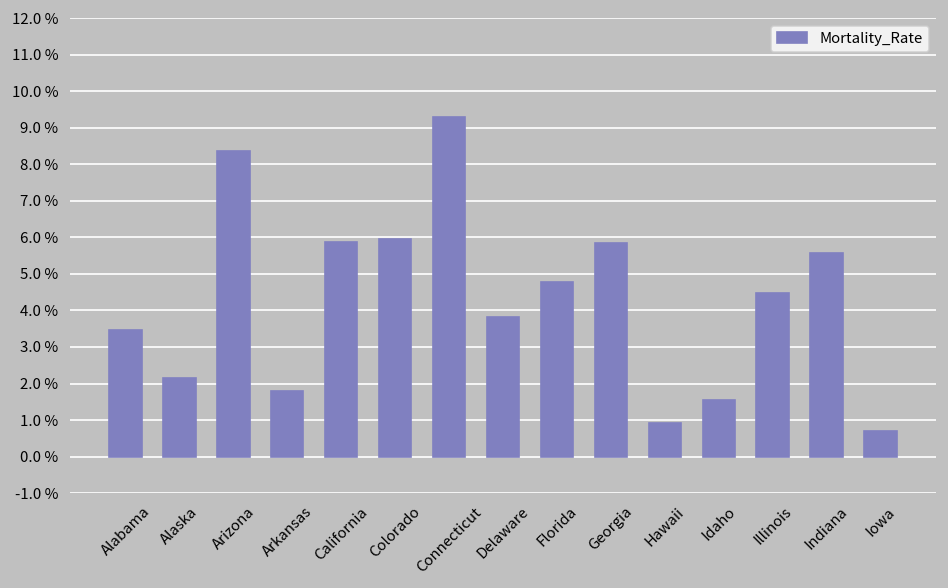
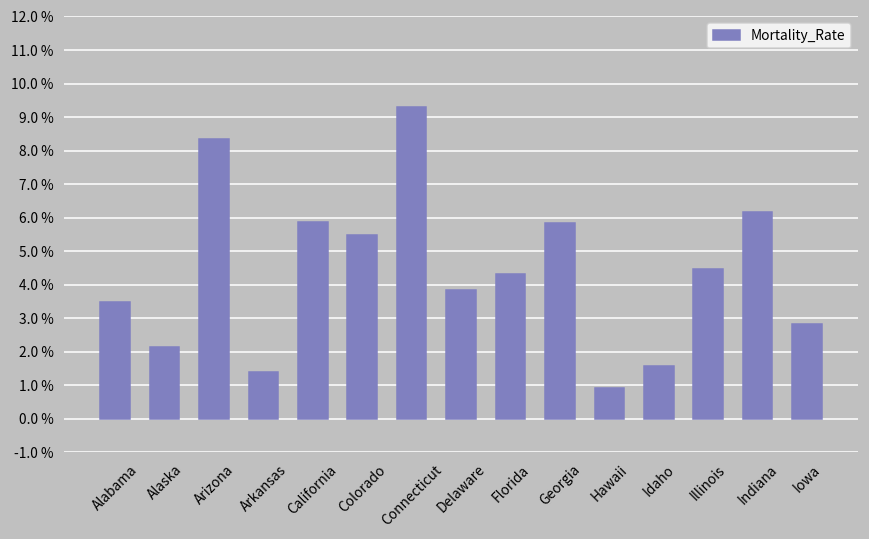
Arkansas: 1.8 % -> 1.4 %
Colorado: 6.0 % -> 5.5 %
Florida: 4.8 % -> 4.3 %
Indiana: 5.6 % -> 6.2 %
Iowa: 0.7 % -> 2.8 %
